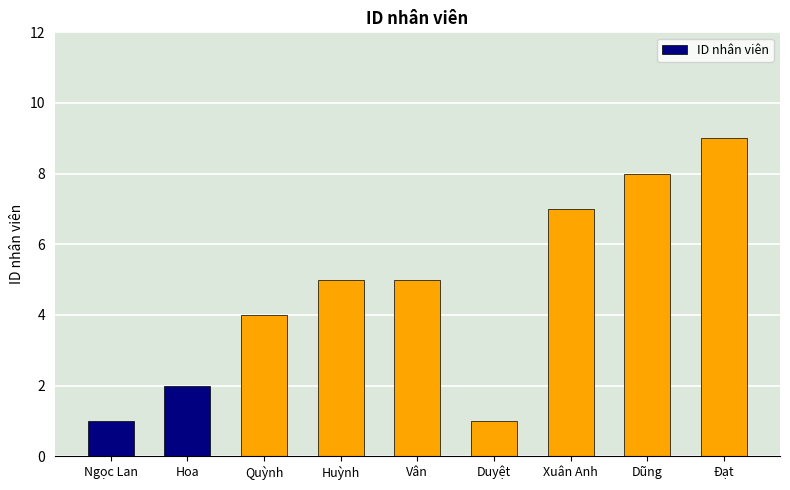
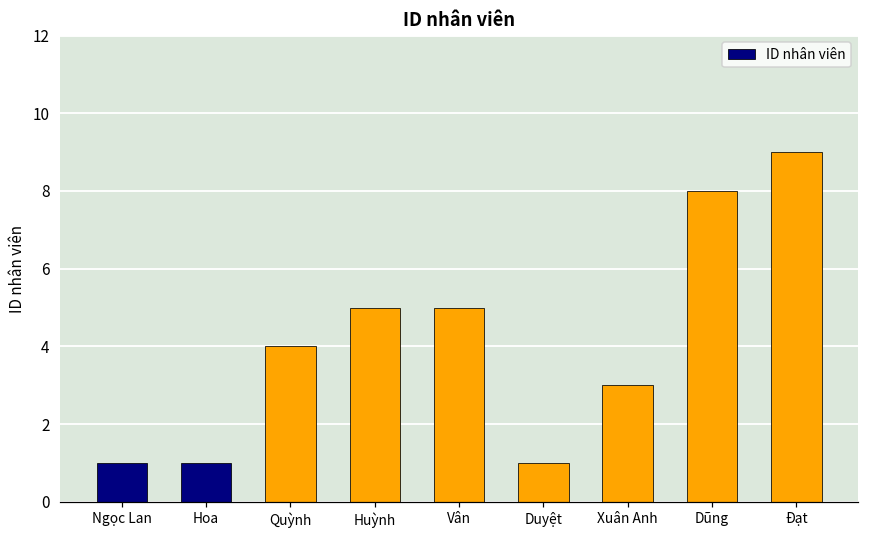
Hoa: 2 -> 1
Xuân Anh: 7 -> 3
